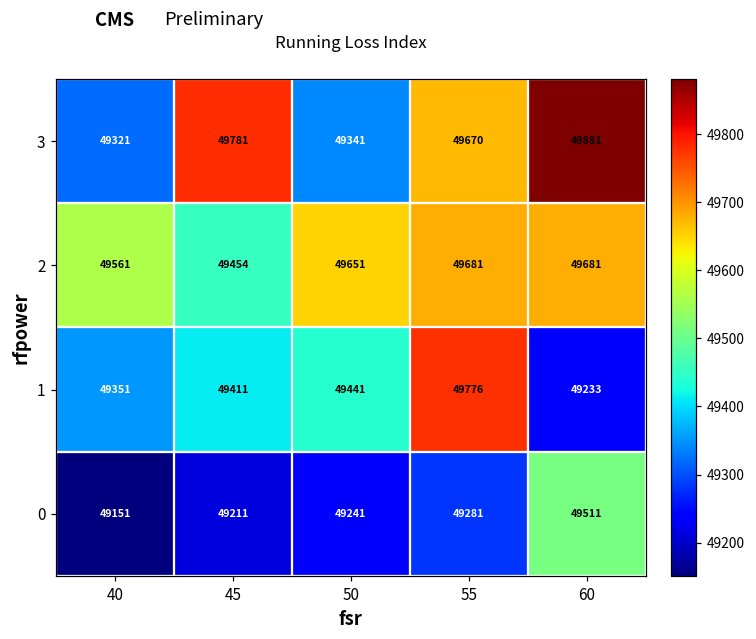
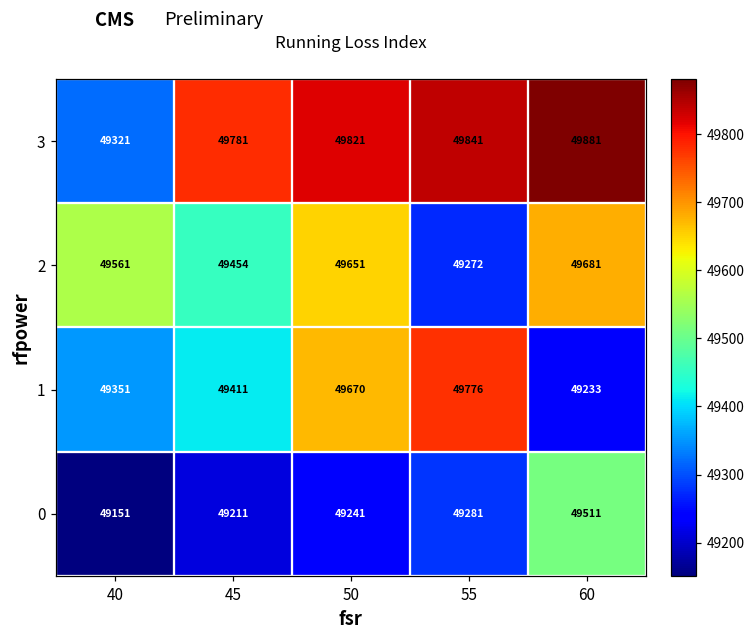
3, 50: 49341 -> 49821
3, 55: 49670 -> 49841
2, 55: 49681 -> 49272
1, 50: 49441 -> 49670
